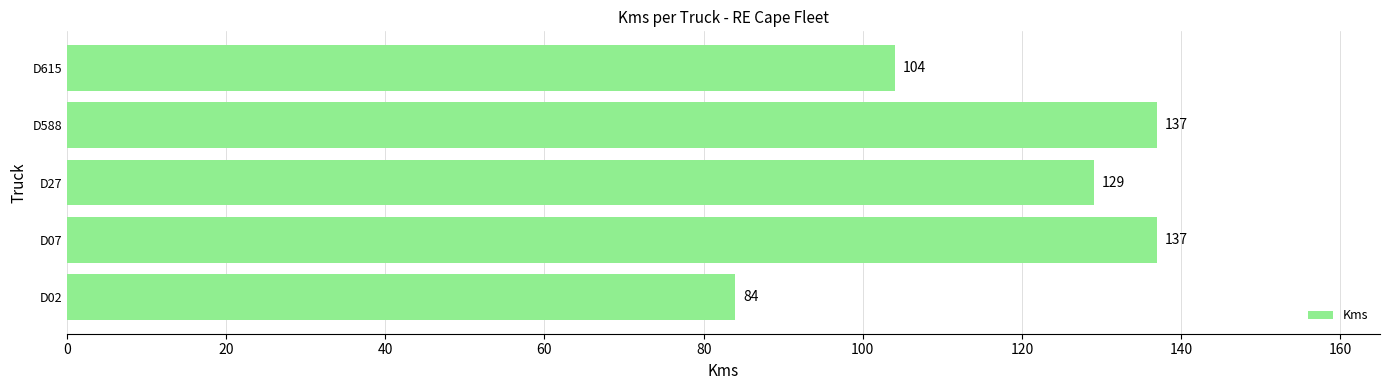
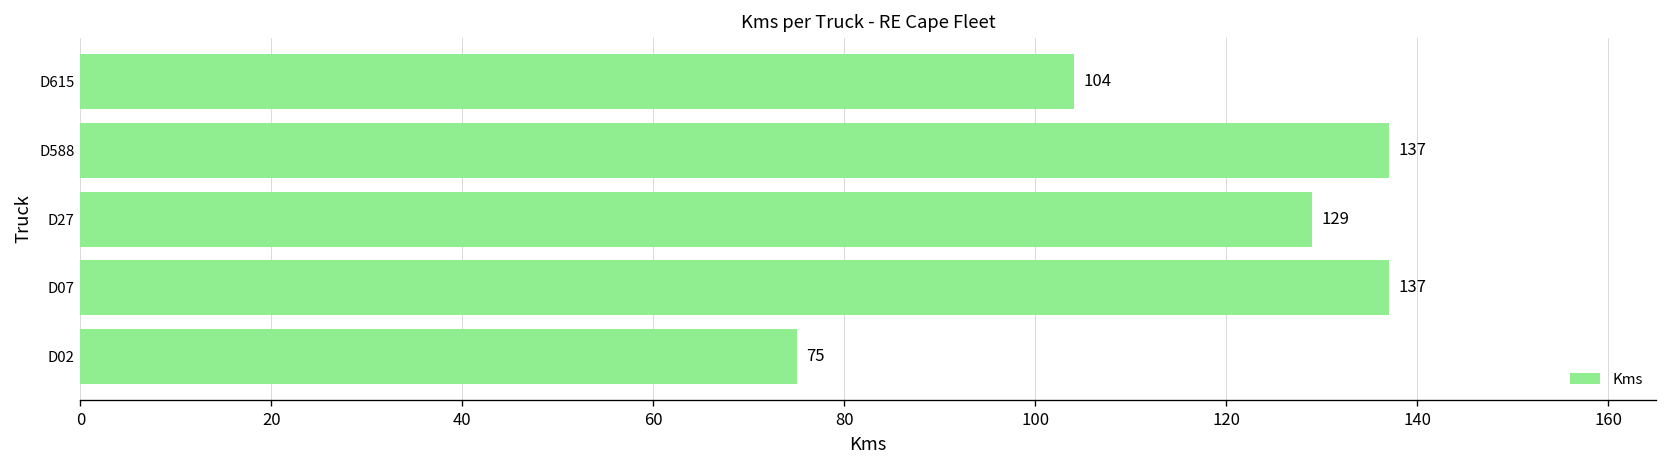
D02: 84 -> 75
